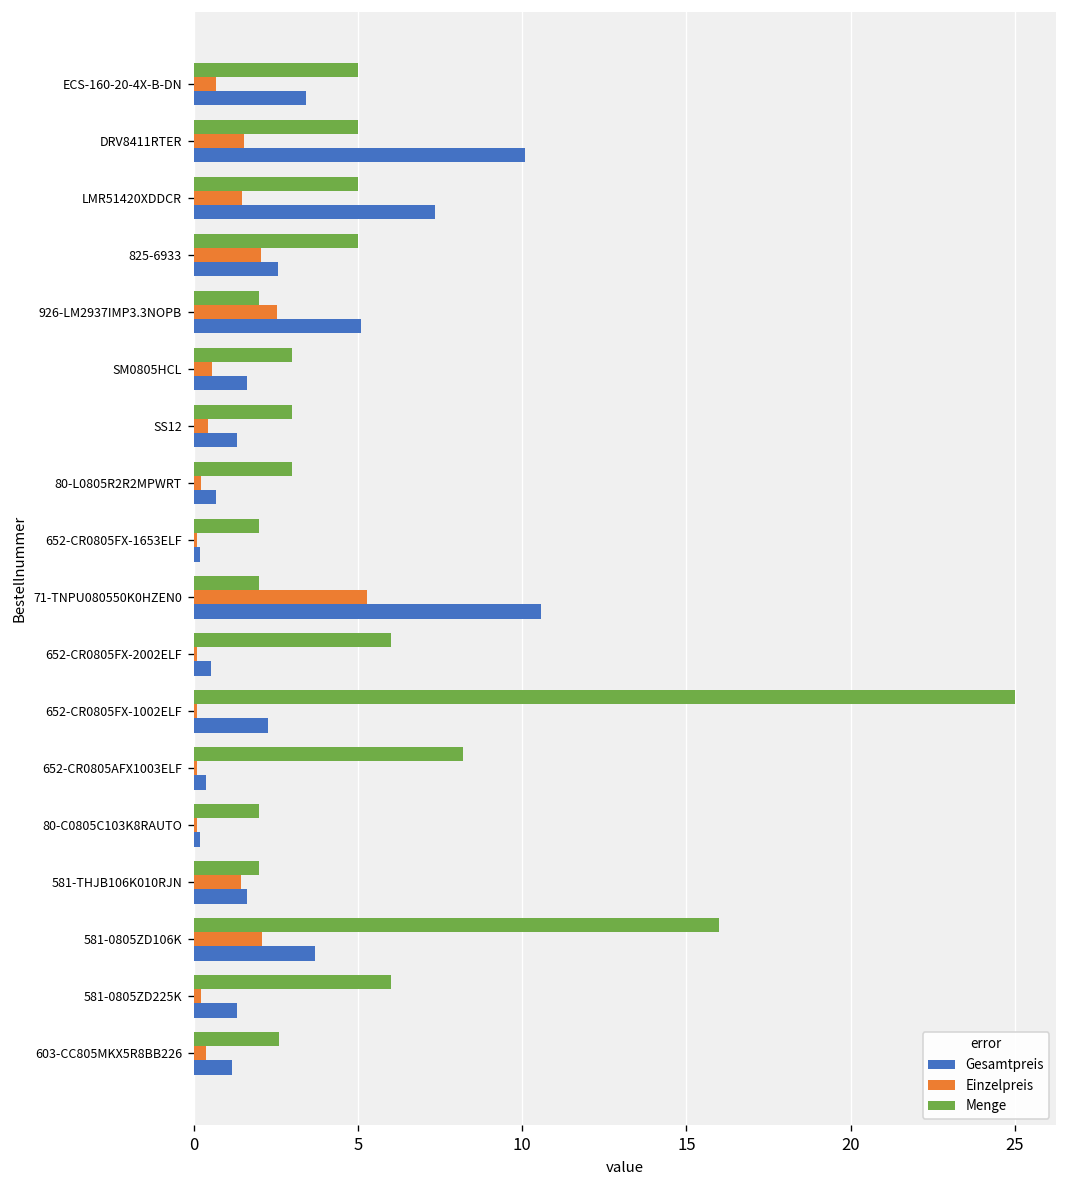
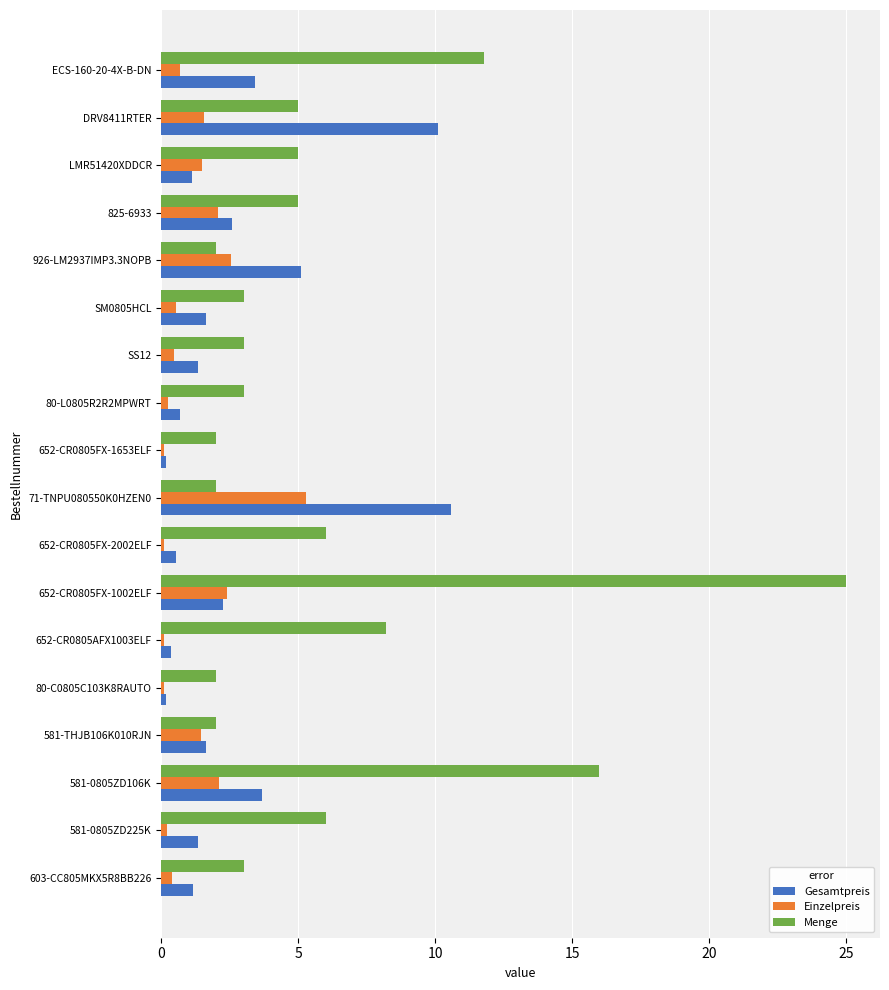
Menge, ECS-160-20-4X-B-DN: 5.0 -> 11.8
Gesamtpreis, LMR51420XDDCR: 7.4 -> 1.1
Einzelpreis, 652-CR0805FX-1002ELF: 0.1 -> 2.4
Menge, 603-CC805MKX5R8BB226: 2.6 -> 3.0
